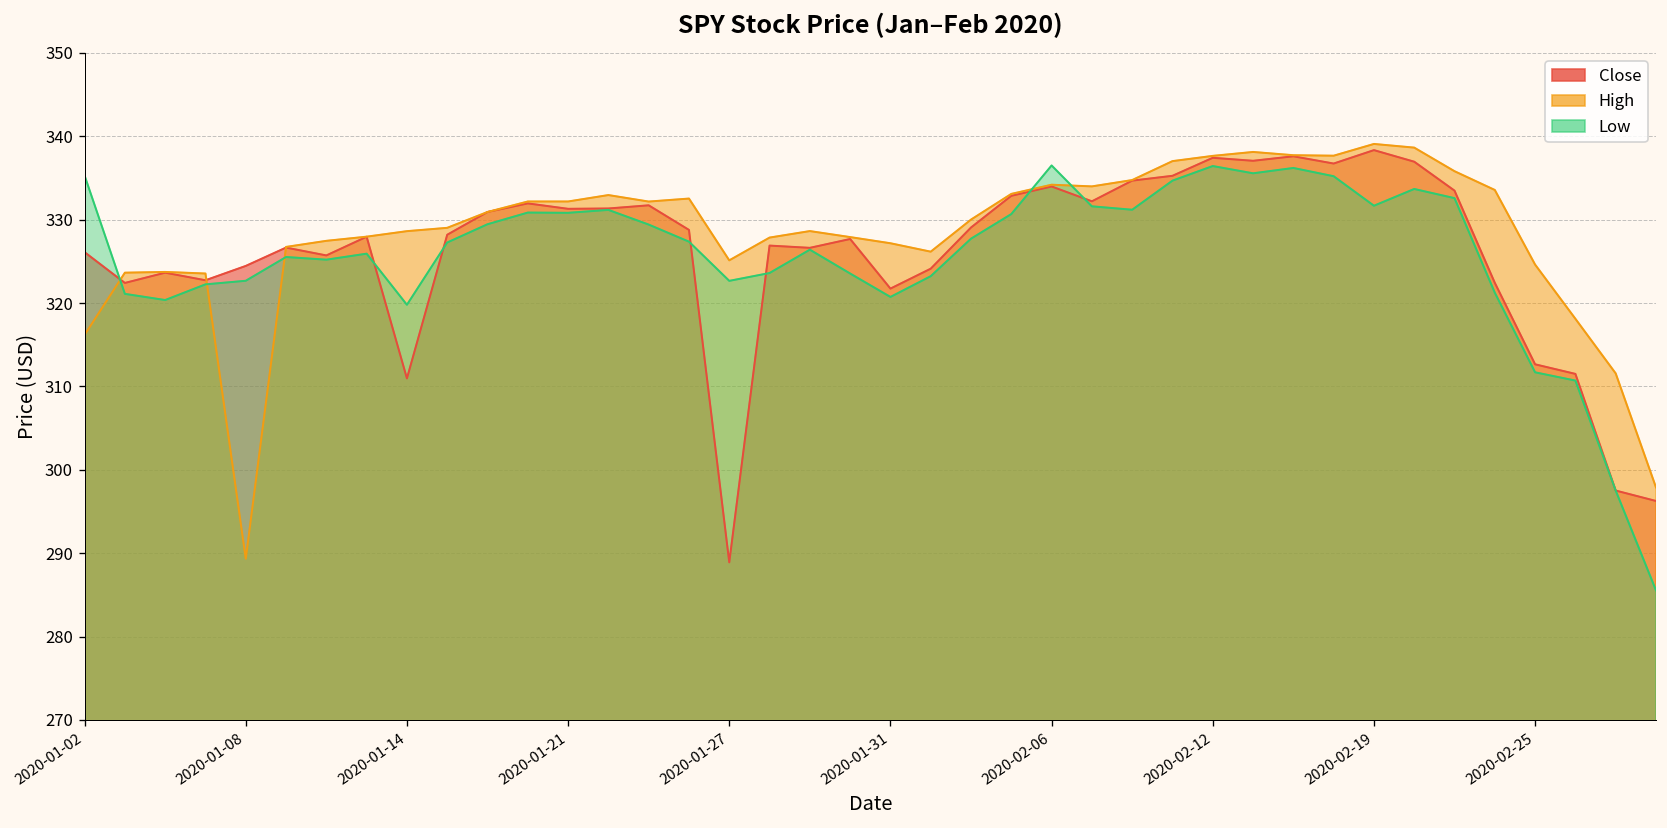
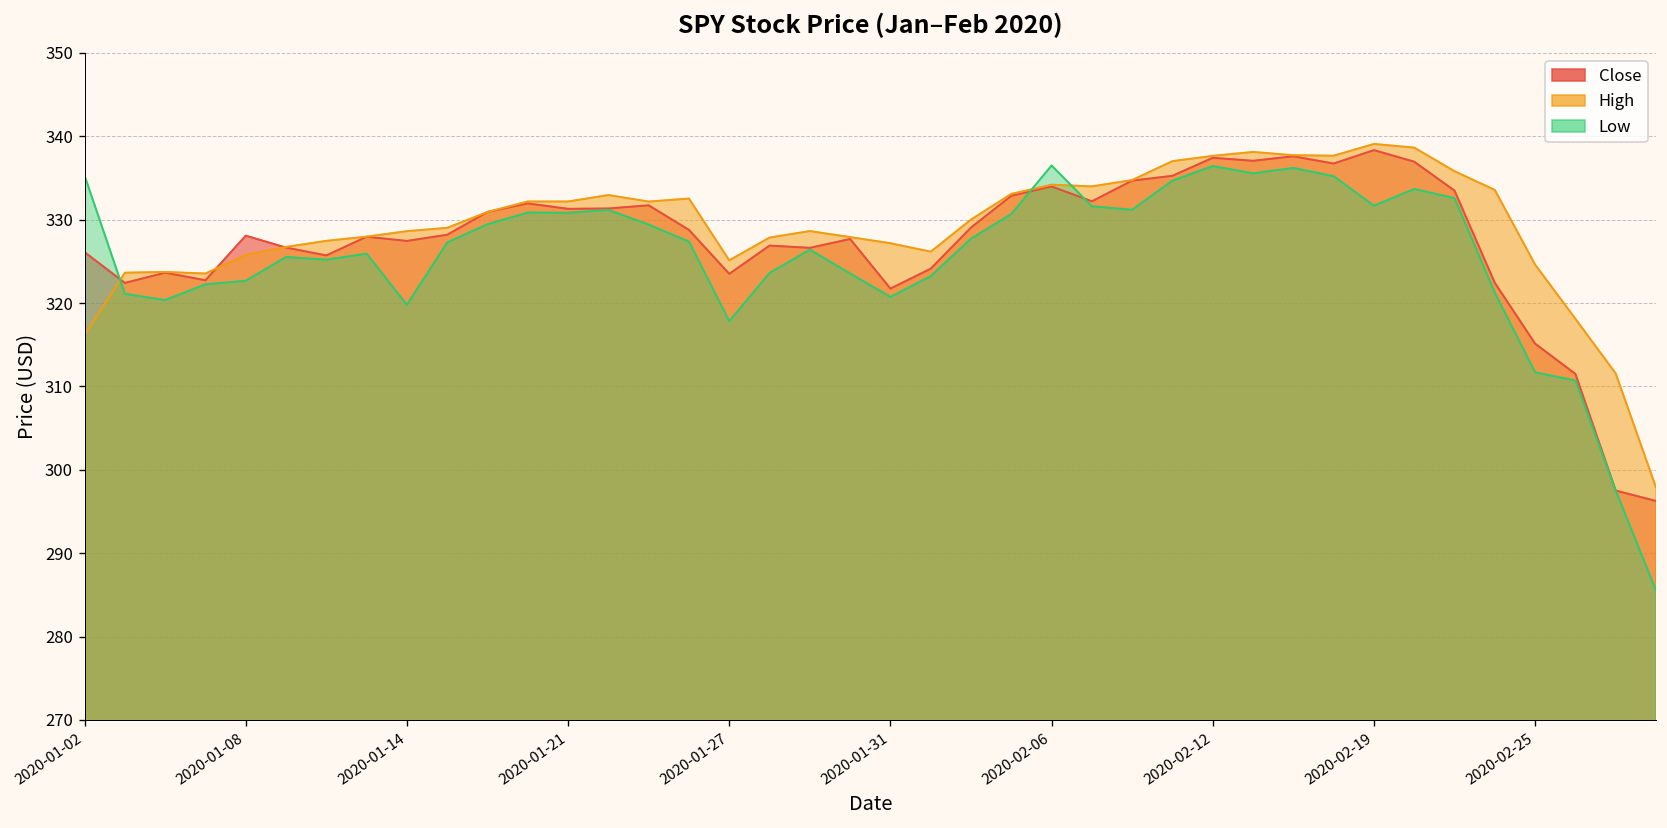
Close, 2020-01-08: 324 -> 328
High, 2020-01-08: 289 -> 326
Close, 2020-01-14: 311 -> 327
Close, 2020-01-27: 289 -> 324
Low, 2020-01-27: 323 -> 318
Close, 2020-02-25: 313 -> 315
